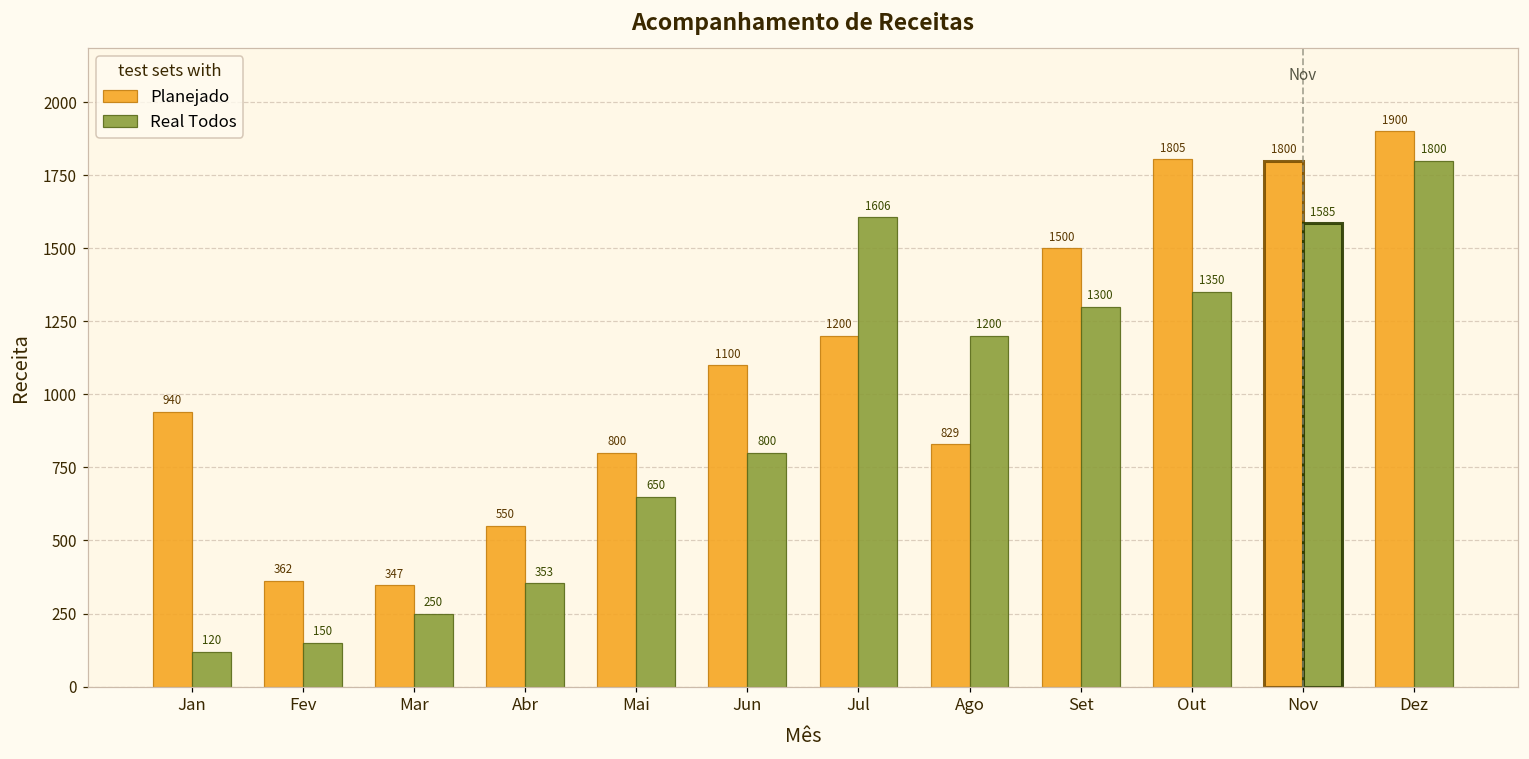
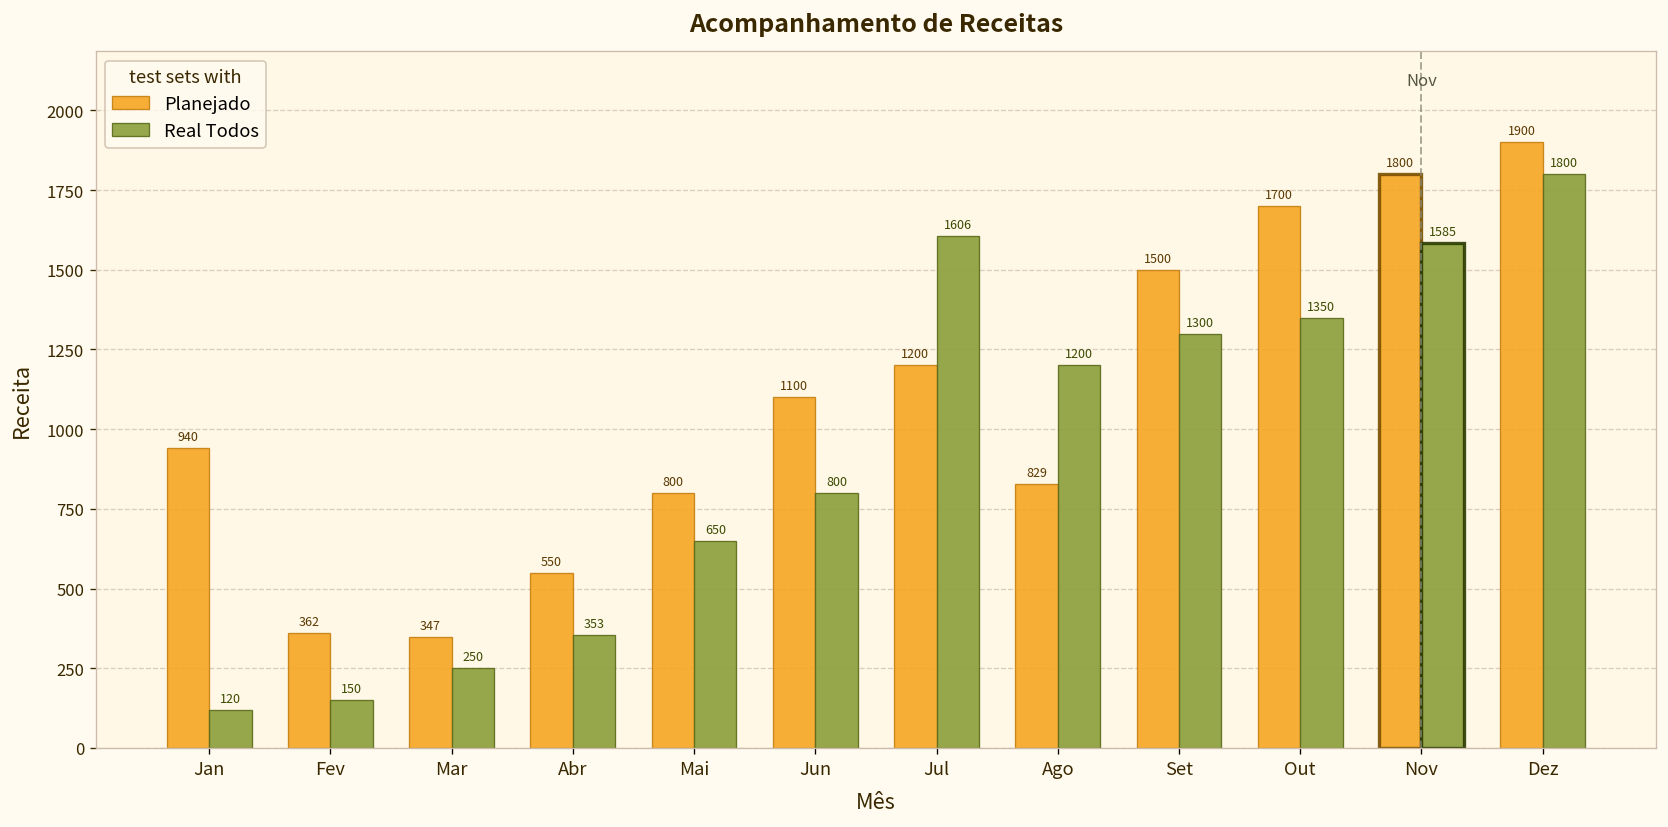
Planejado, Out: 1805 -> 1700
